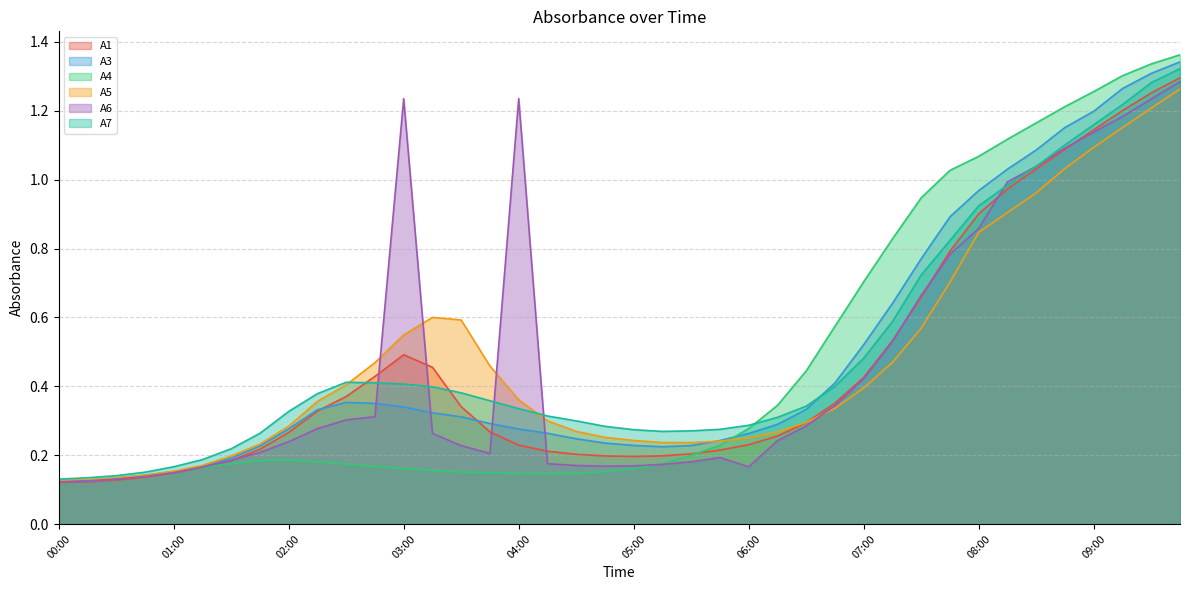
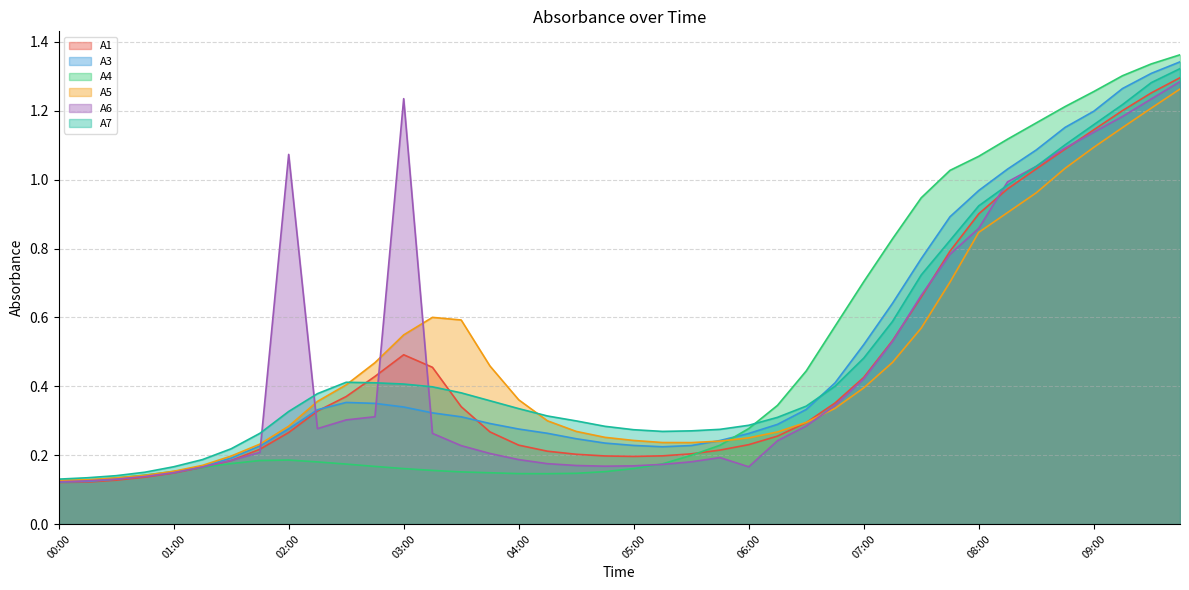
A6, 02:00: 0.24 -> 1.07
A6, 04:00: 1.24 -> 0.19
